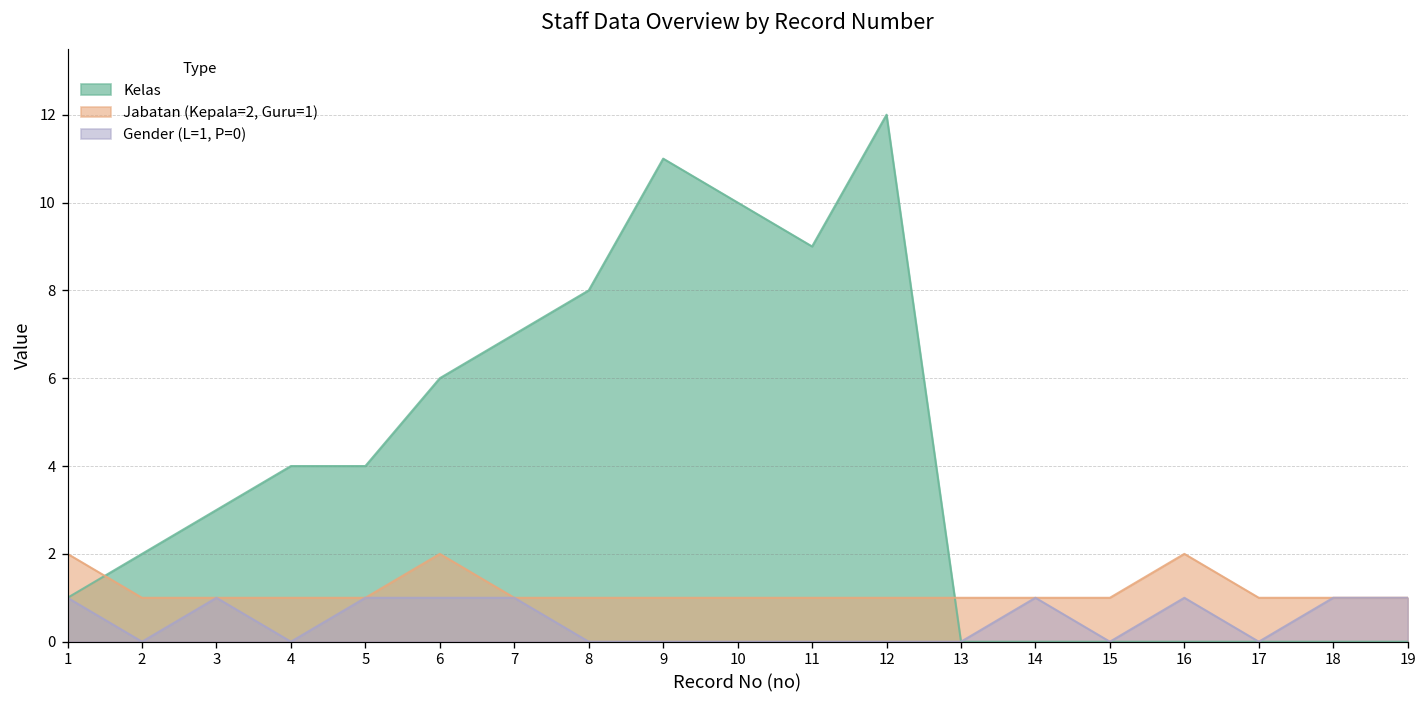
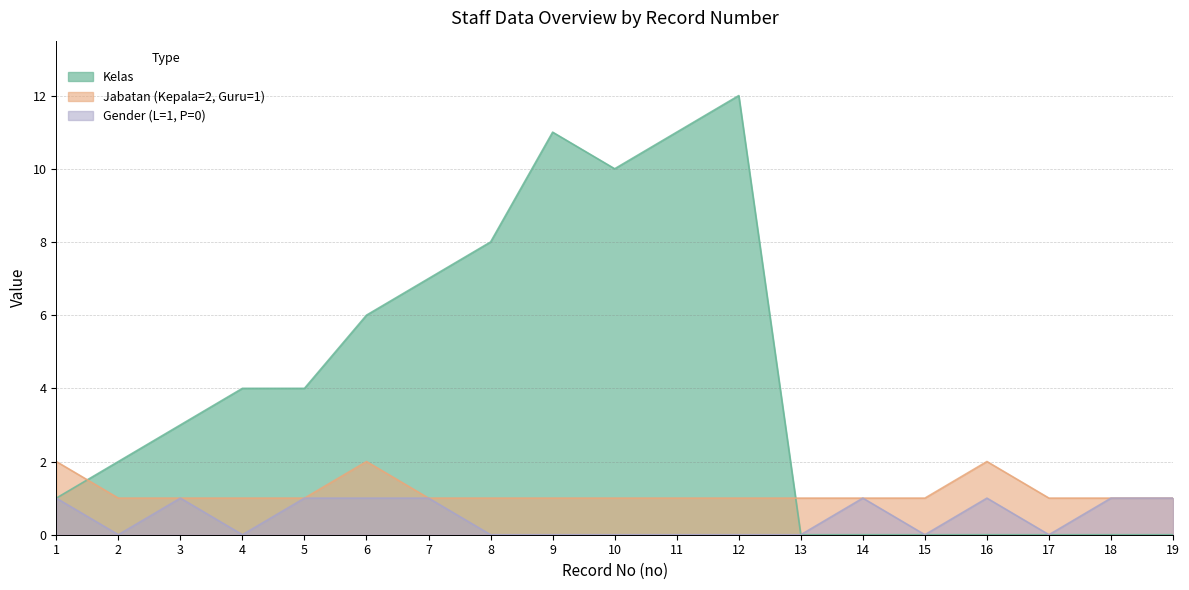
Kelas, 11: 9 -> 11
